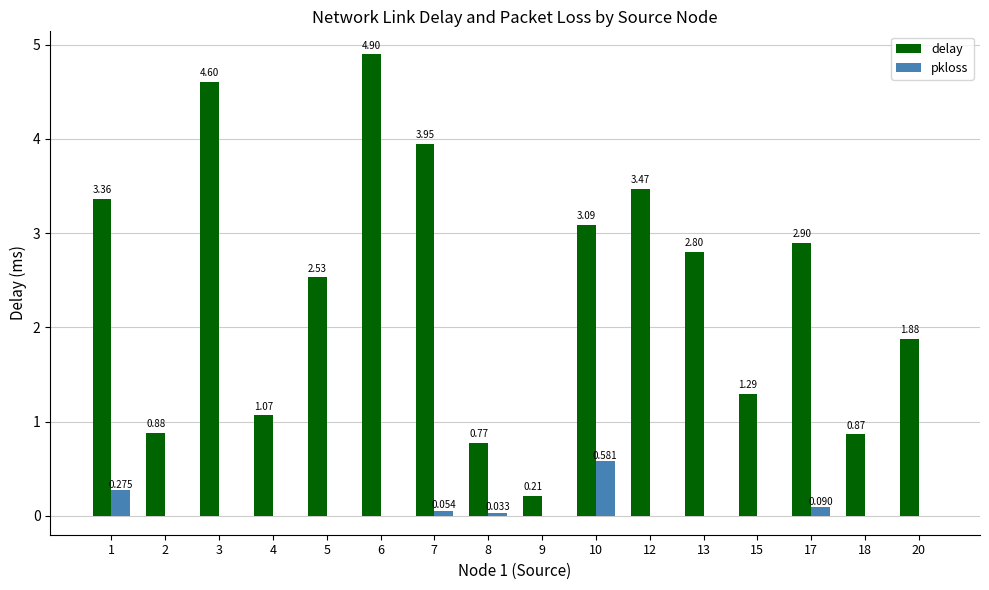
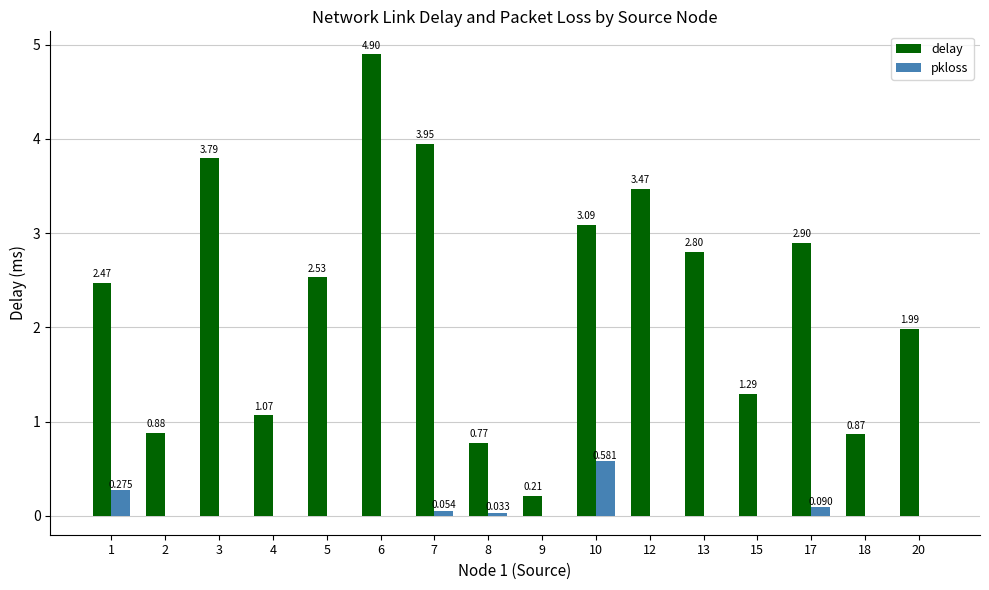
delay, 1: 3.36 -> 2.47
delay, 3: 4.60 -> 3.79
delay, 20: 1.88 -> 1.99
